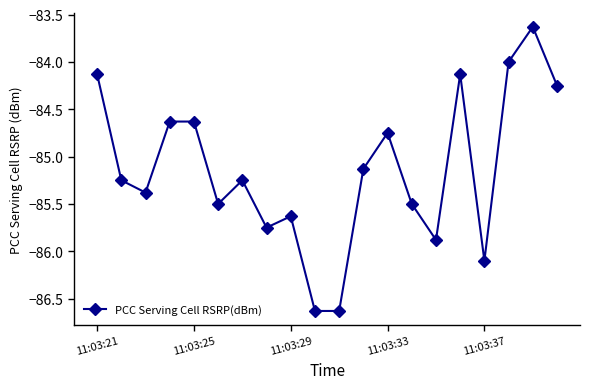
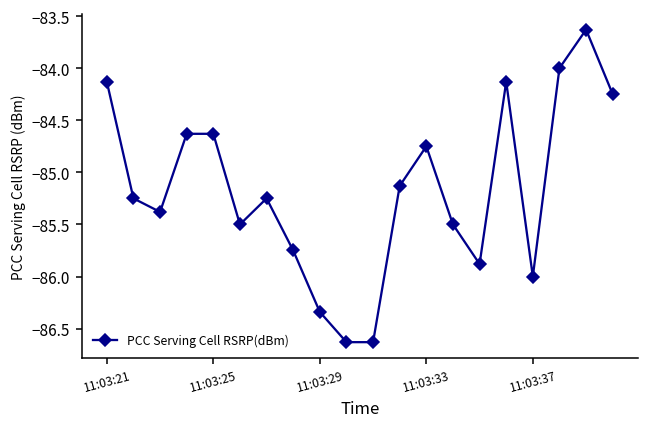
11:03:29: -85.6 -> -86.3
11:03:37: -86.1 -> -86.0
